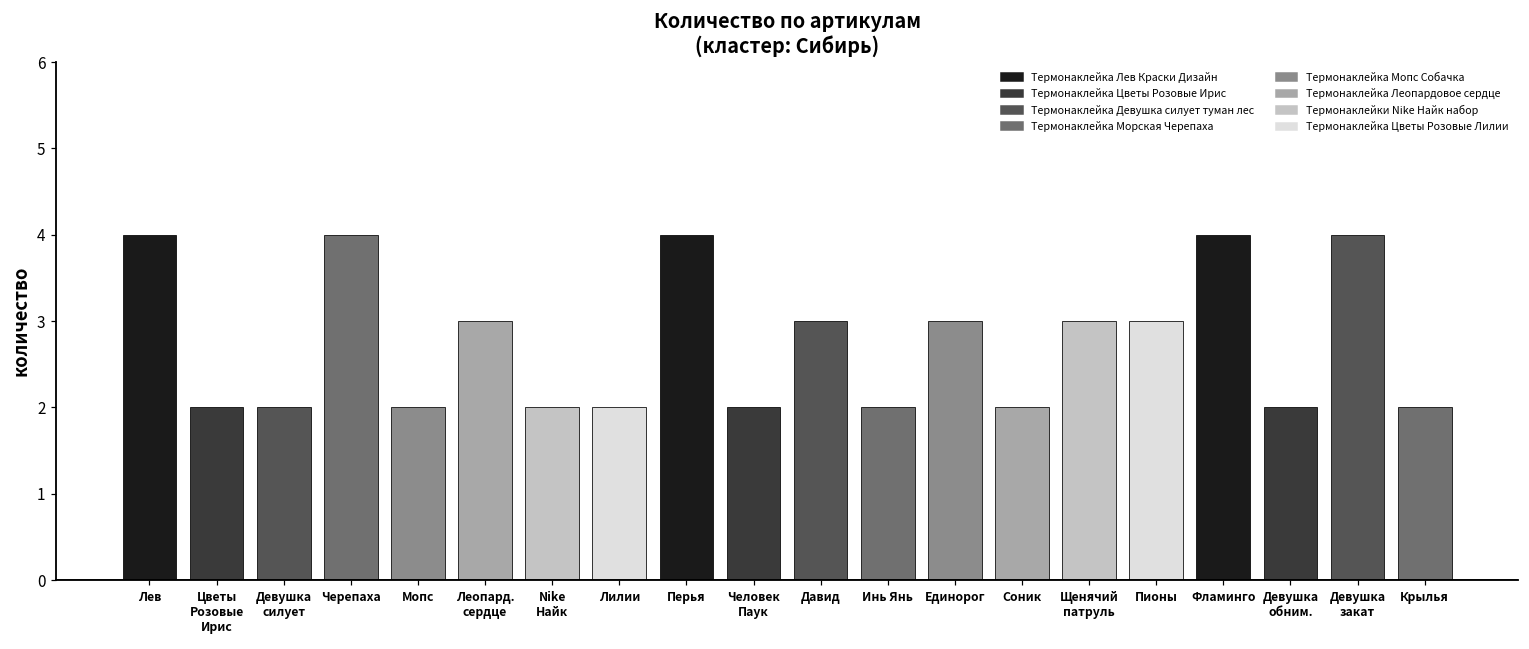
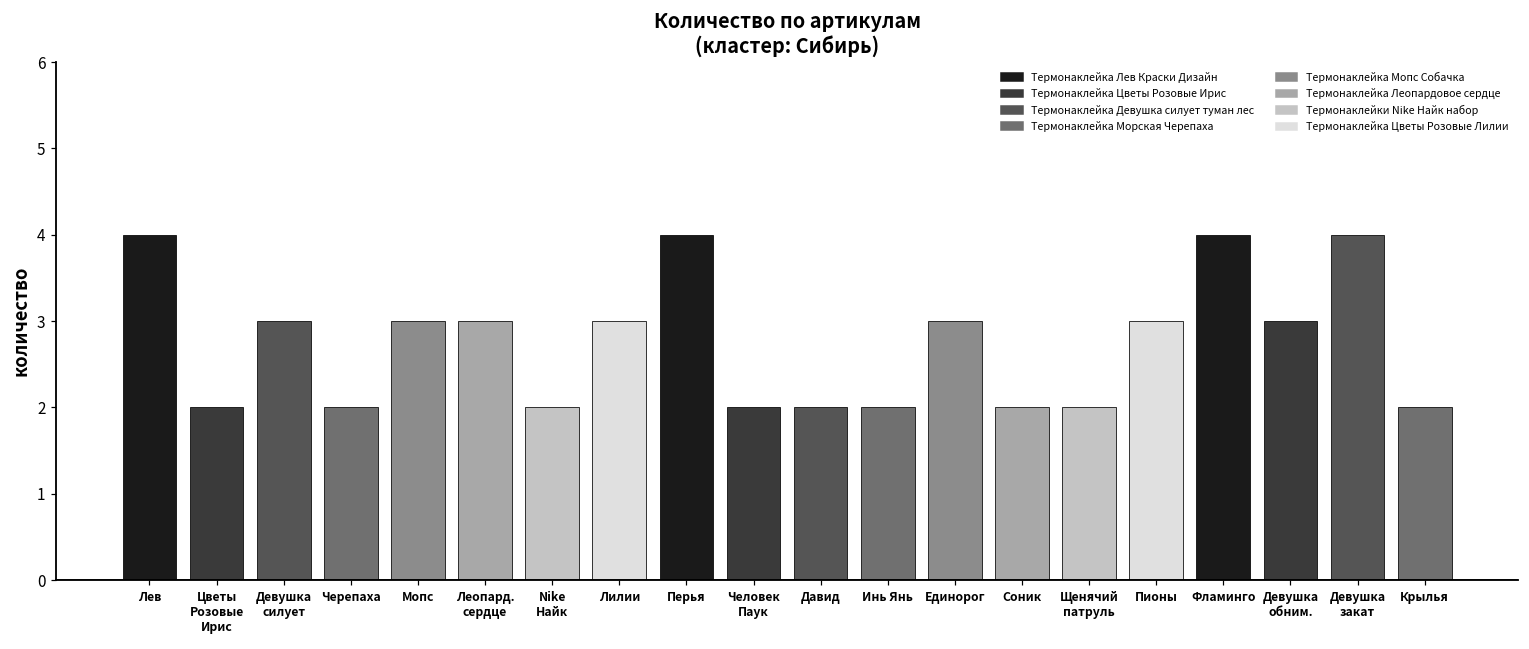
Девушка силует: 2 -> 3
Черепаха: 4 -> 2
Мопс: 2 -> 3
Лилии: 2 -> 3
Давид: 3 -> 2
Щенячий патруль: 3 -> 2
Девушка обним.: 2 -> 3
